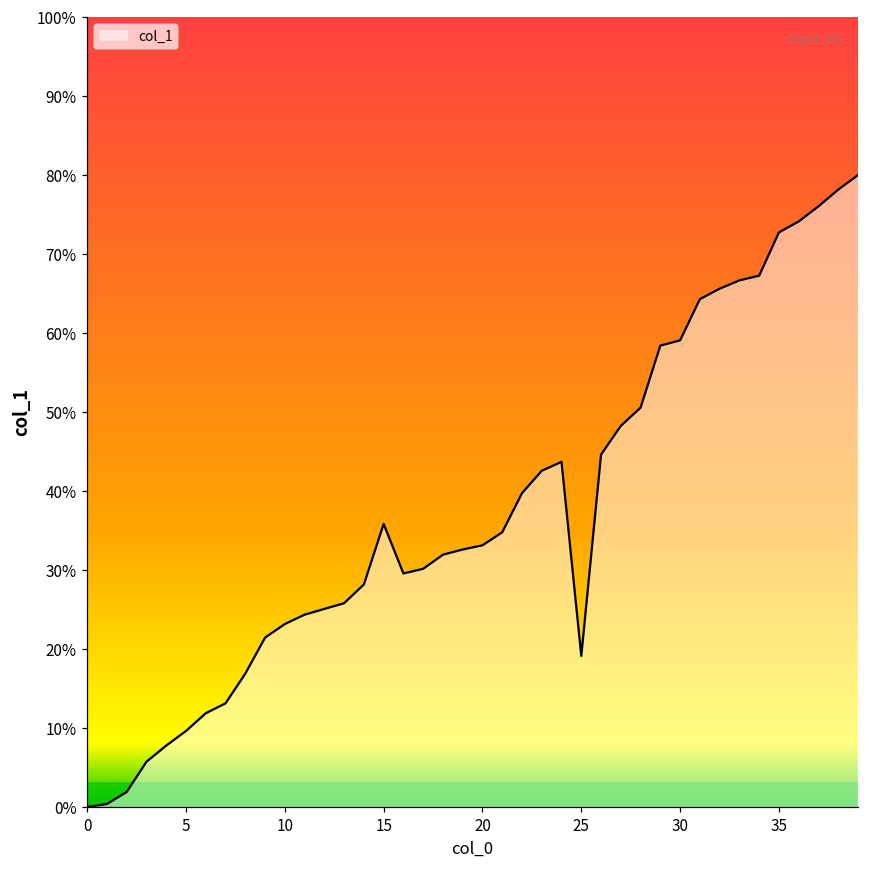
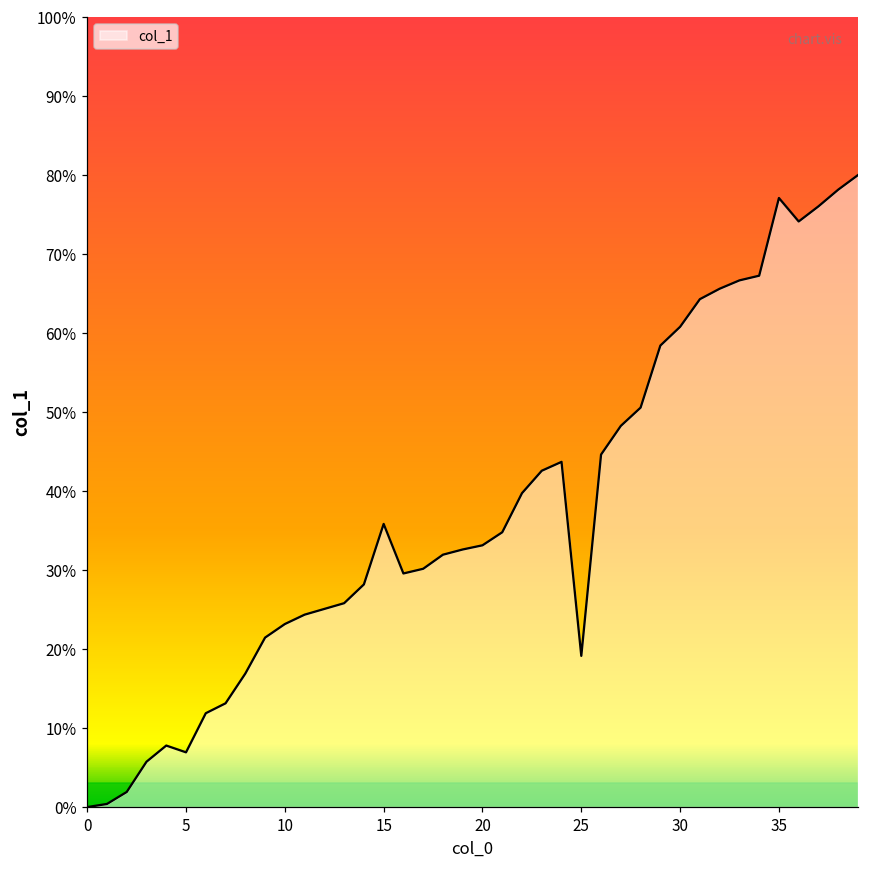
5: 10% -> 7%
30: 59% -> 61%
35: 73% -> 77%
